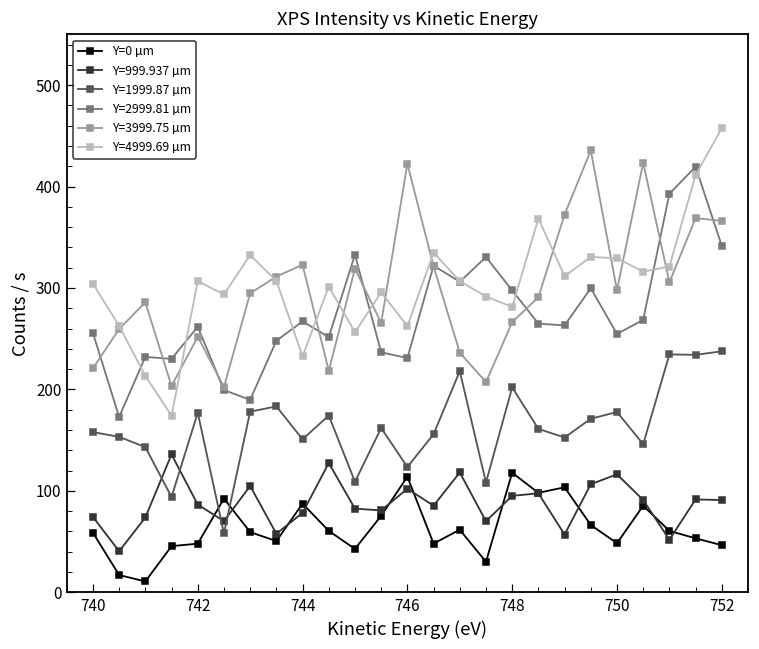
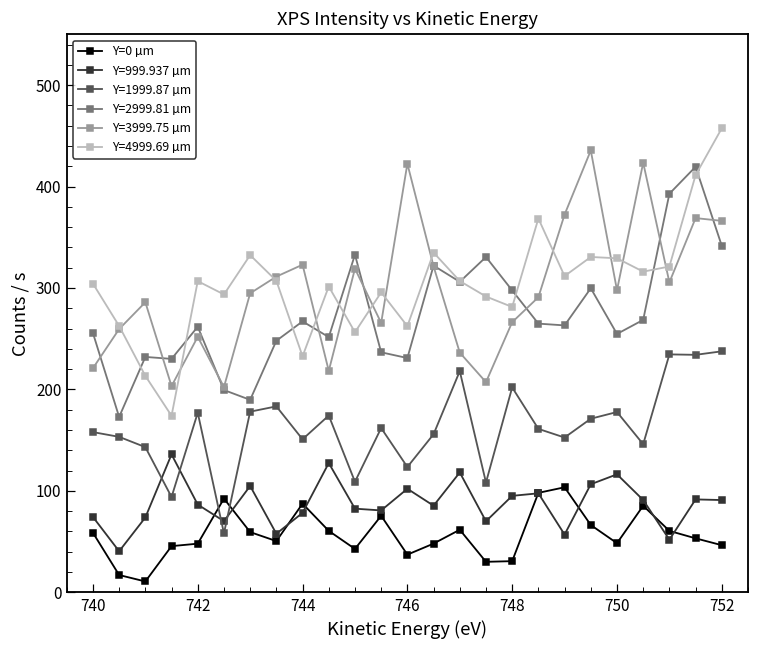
Y=0 µm, 746: 110 -> 40
Y=0 µm, 748: 120 -> 30
